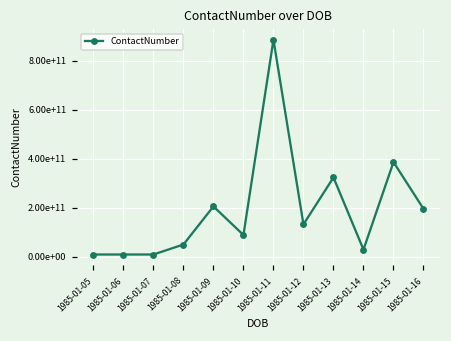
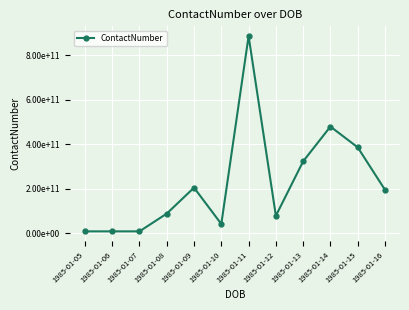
1985-01-08: 50000000000 -> 90000000000
1985-01-10: 90000000000 -> 40000000000
1985-01-12: 130000000000 -> 80000000000
1985-01-14: 30000000000 -> 480000000000
